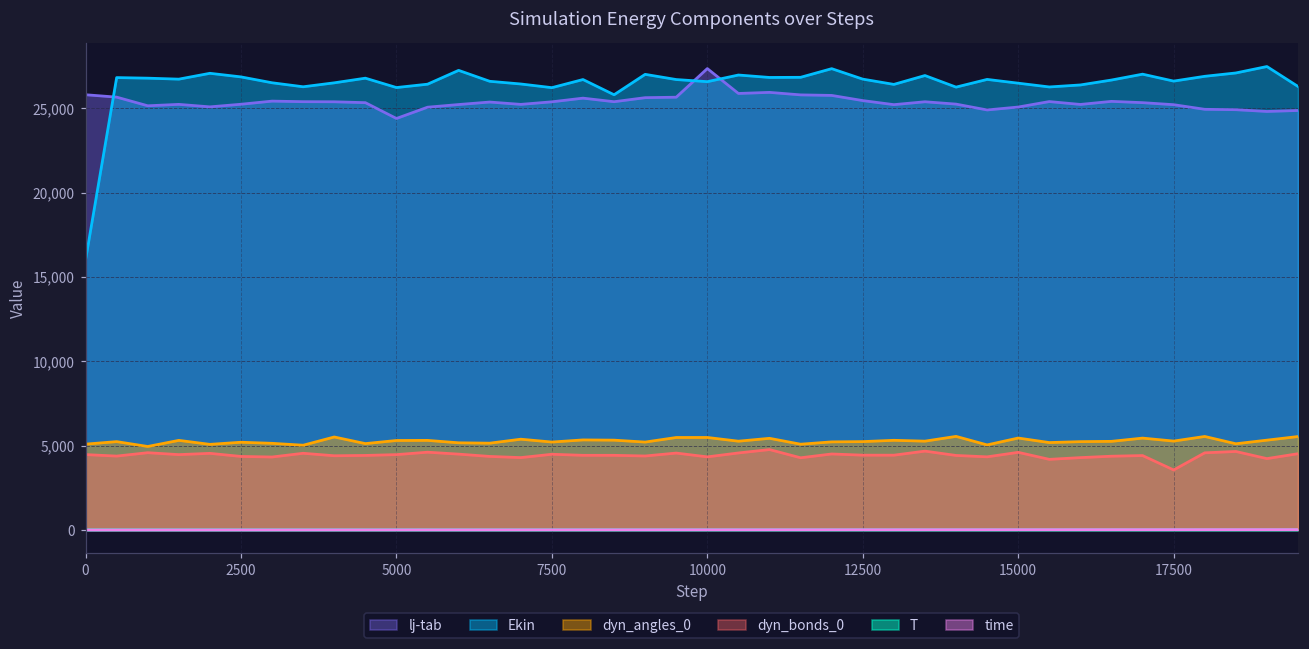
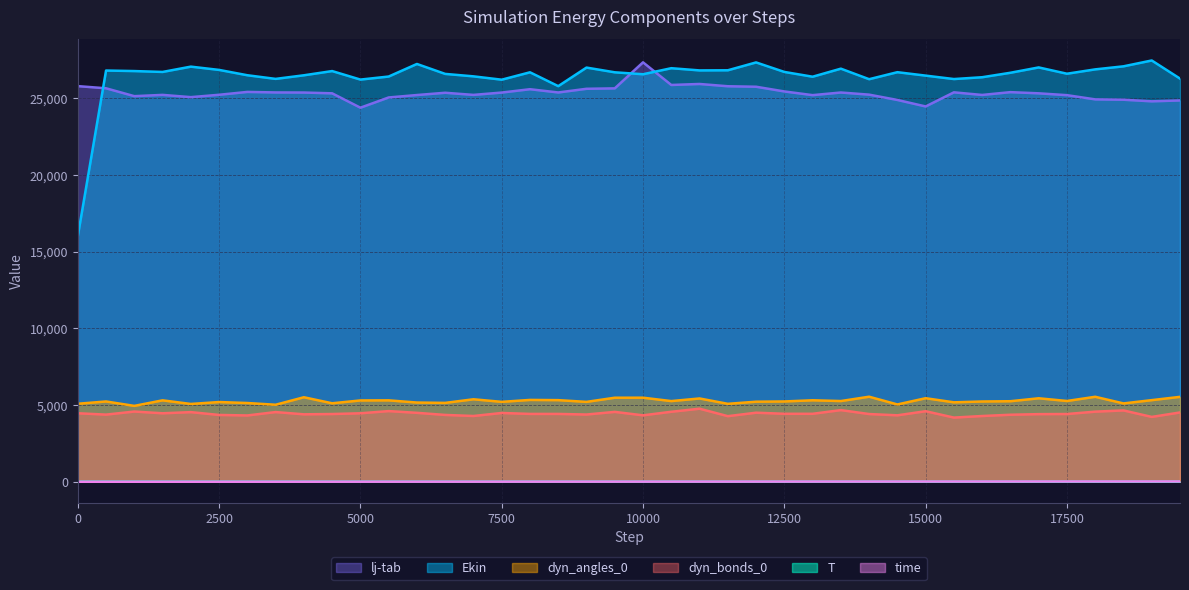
lj-tab, 15000: 25,100 -> 24,500
dyn_bonds_0, 17500: 3,600 -> 4,400
